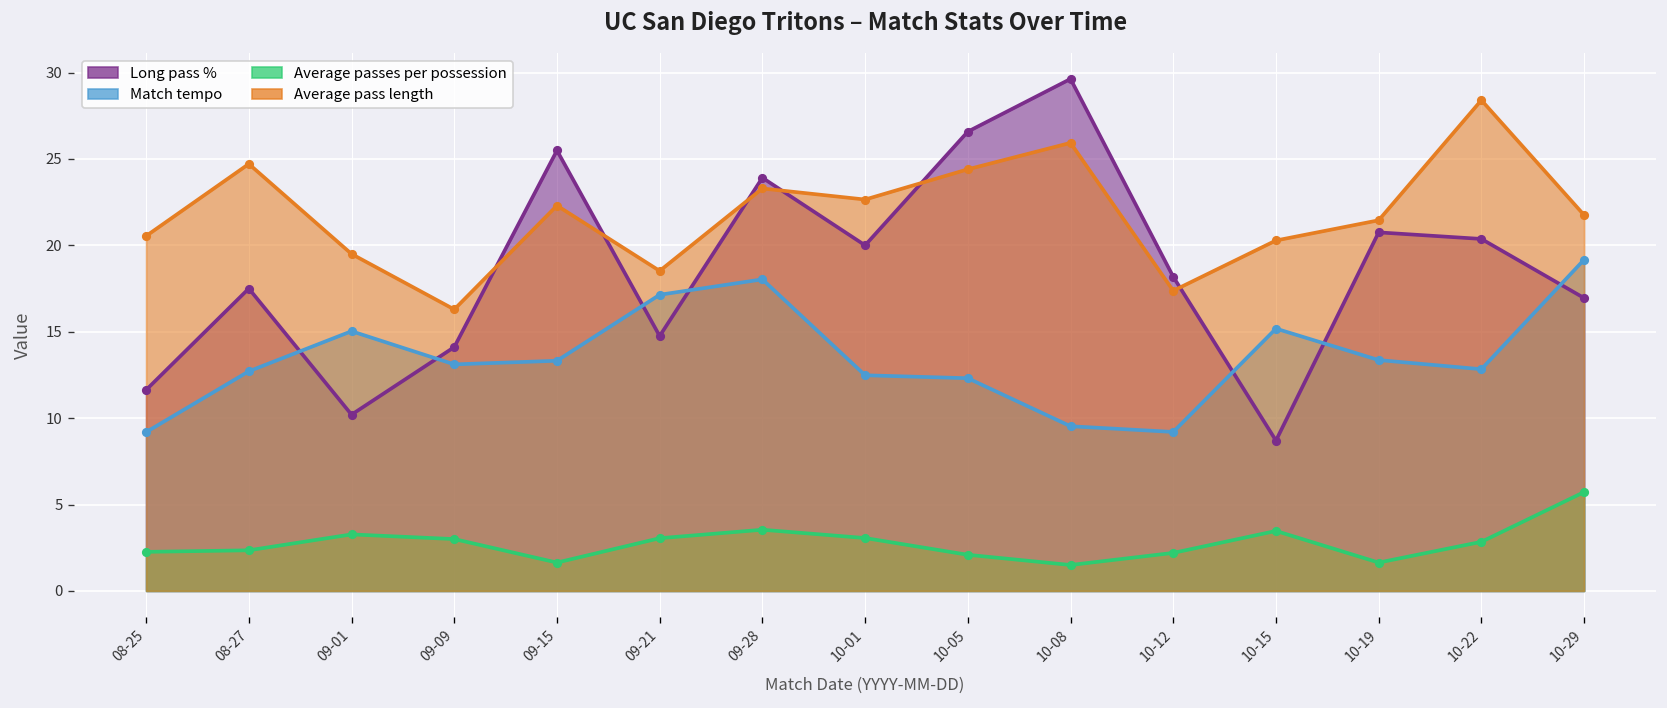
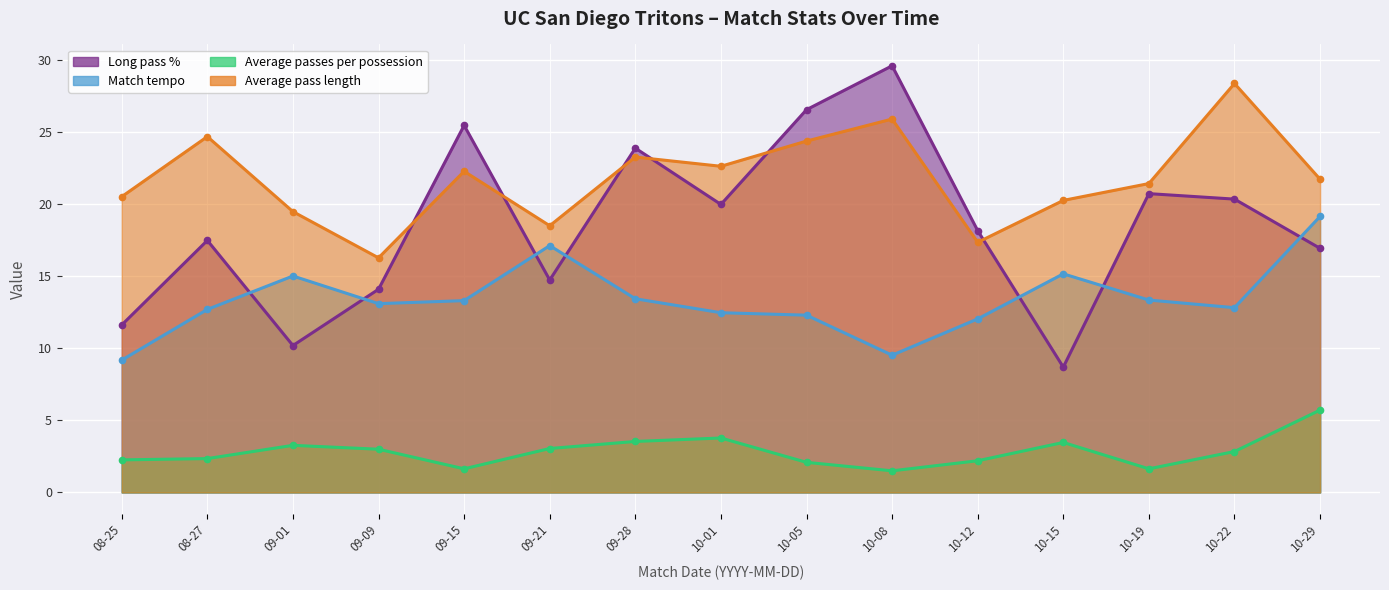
Match tempo, 09-28: 18.0 -> 13.5
Average passes per possession, 10-01: 3.1 -> 3.8
Match tempo, 10-12: 9.2 -> 12.1
